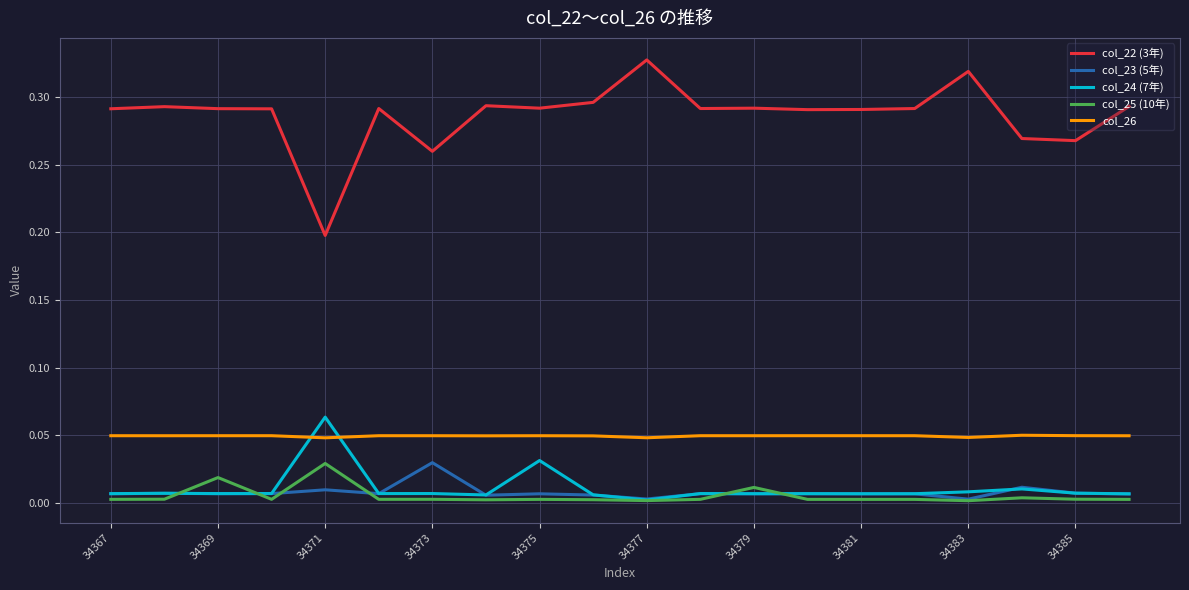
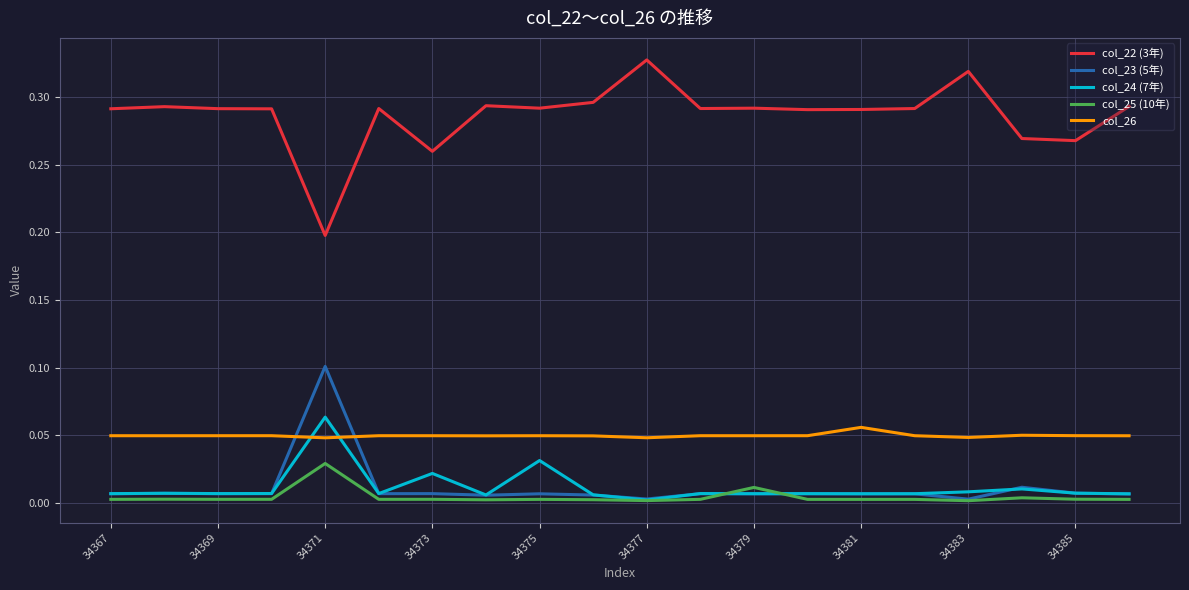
col_25 (10年), 34369: 0.019 -> 0.003
col_23 (5年), 34371: 0.010 -> 0.101
col_23 (5年), 34373: 0.030 -> 0.007
col_24 (7年), 34373: 0.007 -> 0.022
col_26, 34381: 0.050 -> 0.056
